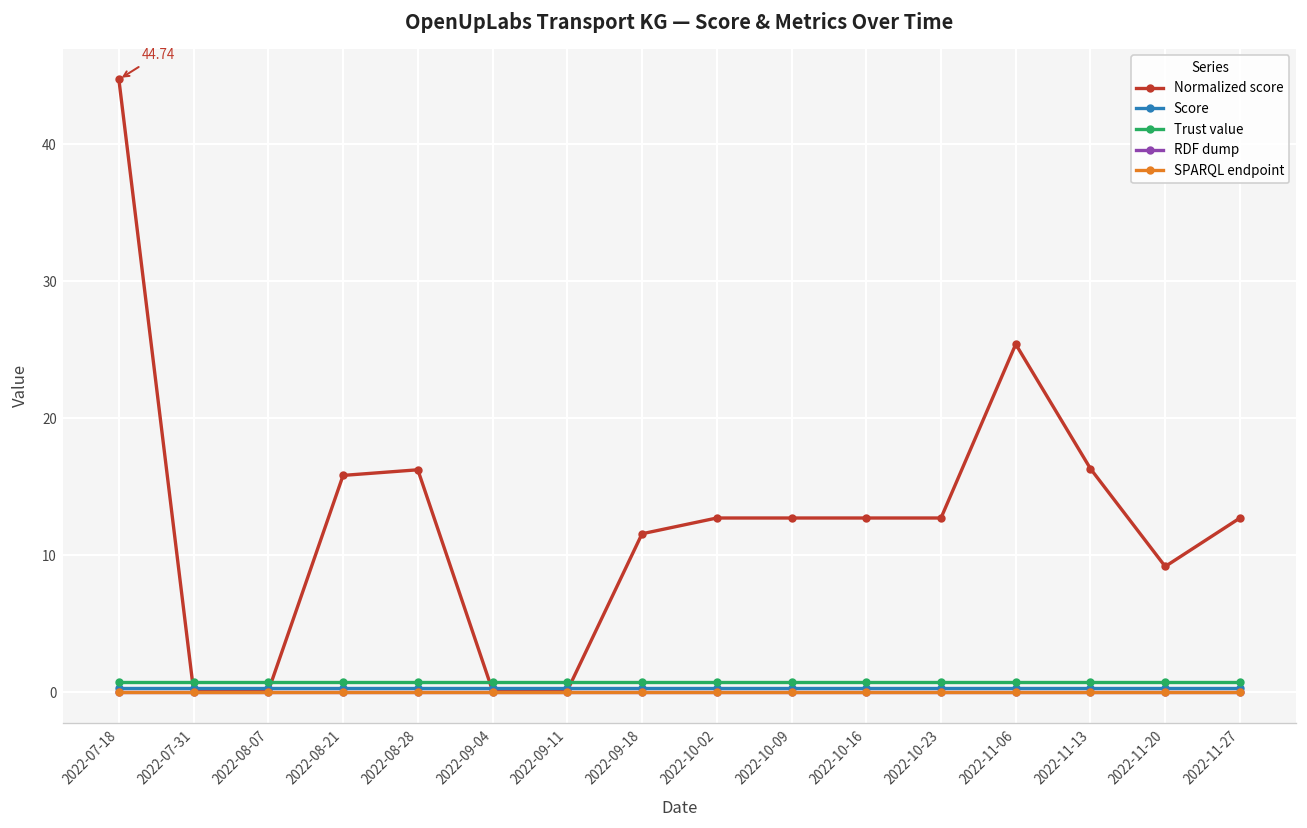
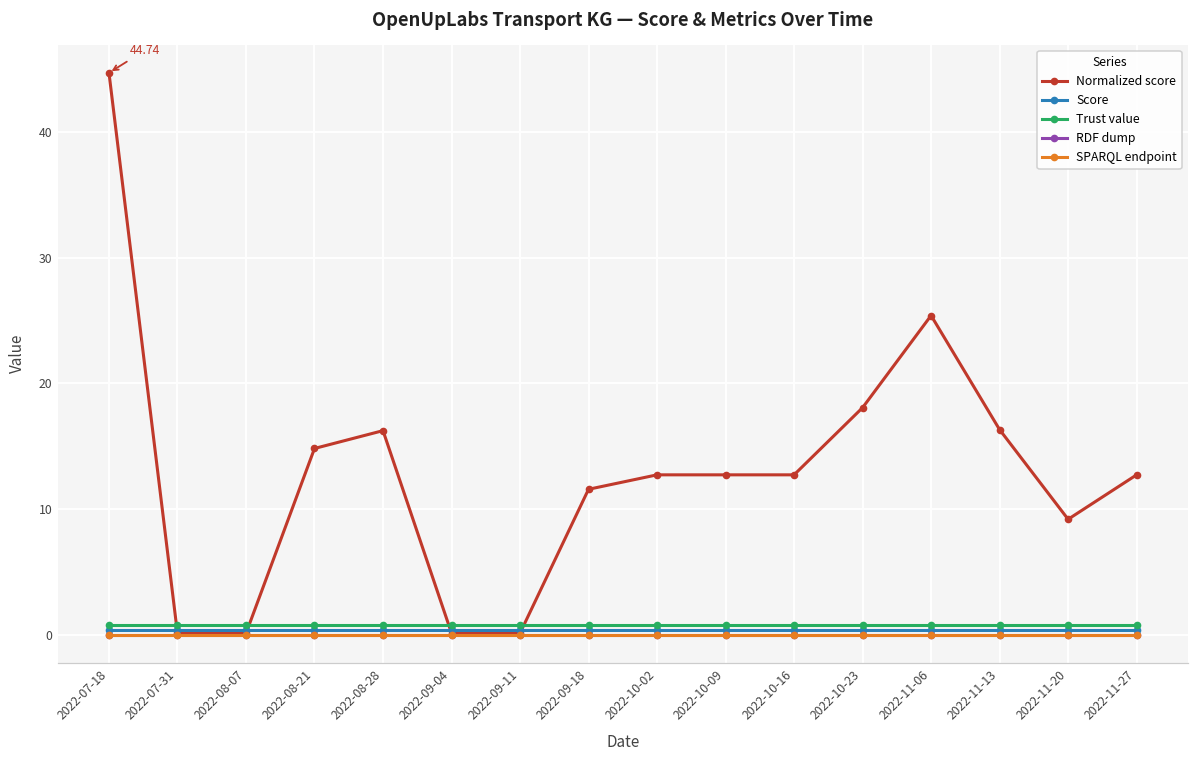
Normalized score, 2022-08-21: 15.8 -> 14.8
Normalized score, 2022-10-23: 12.7 -> 18.1
